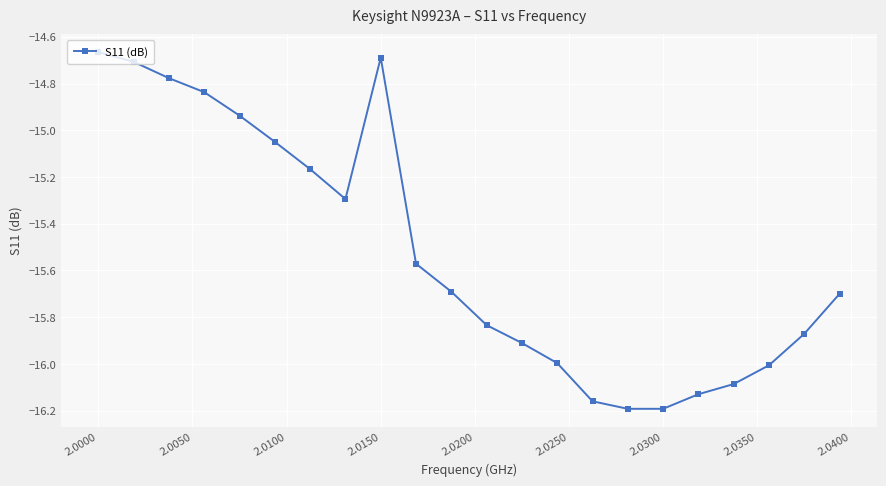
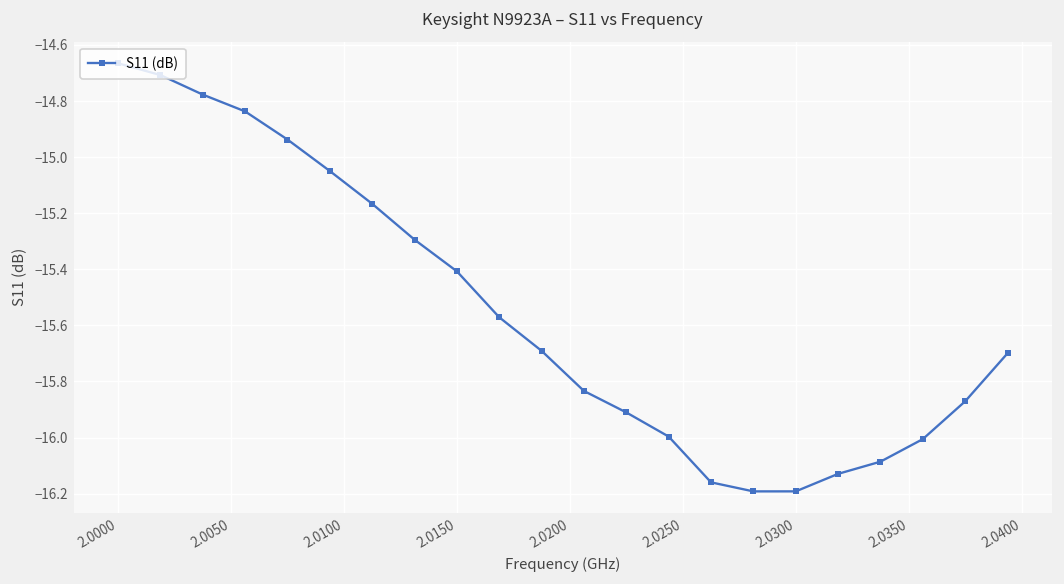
2.0150: -14.69 -> -15.41
